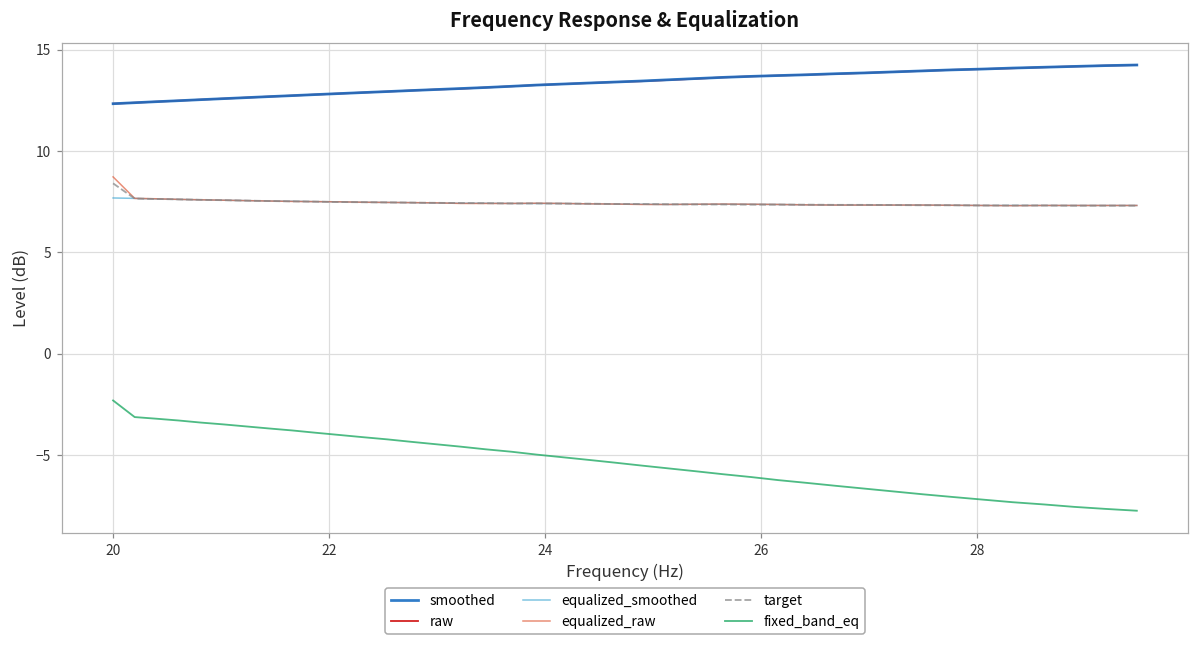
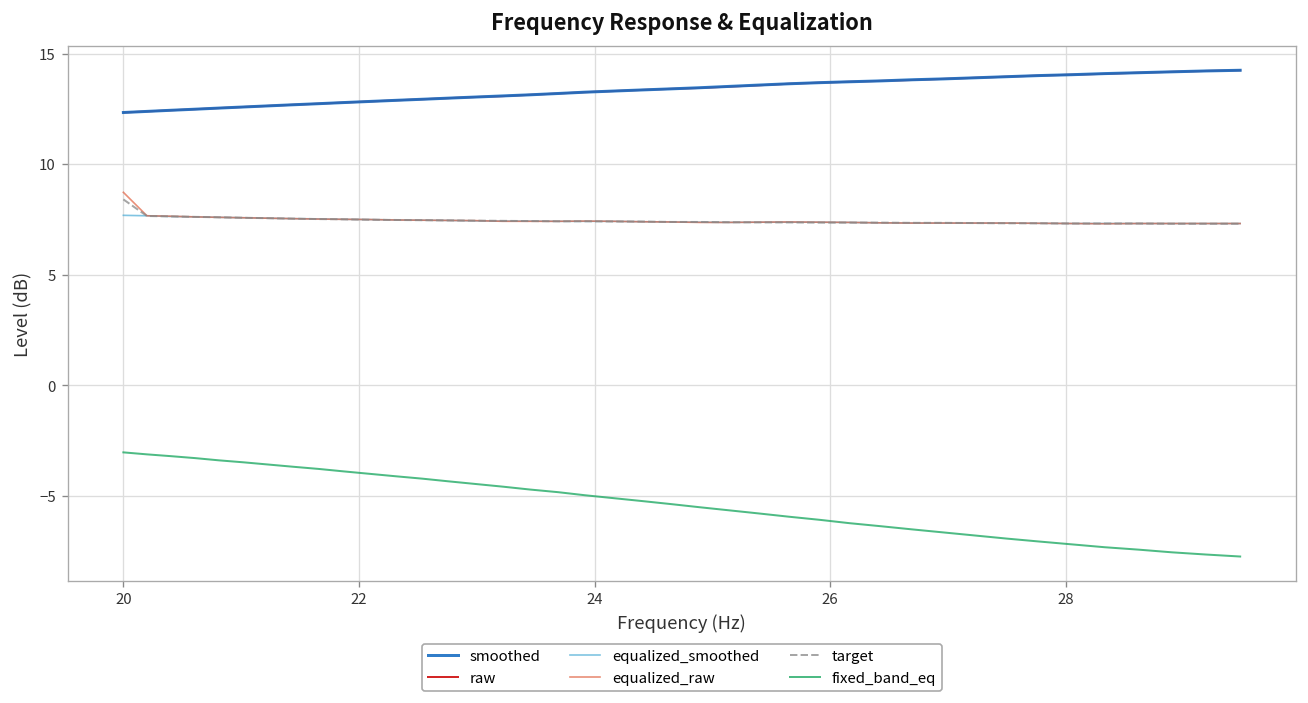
fixed_band_eq, 20: -2.3 -> -3.0
